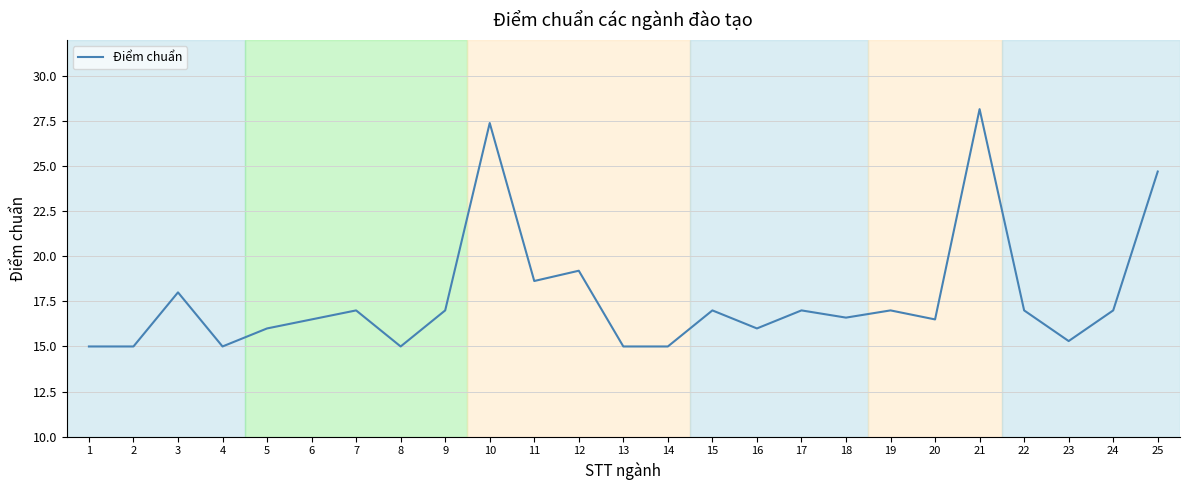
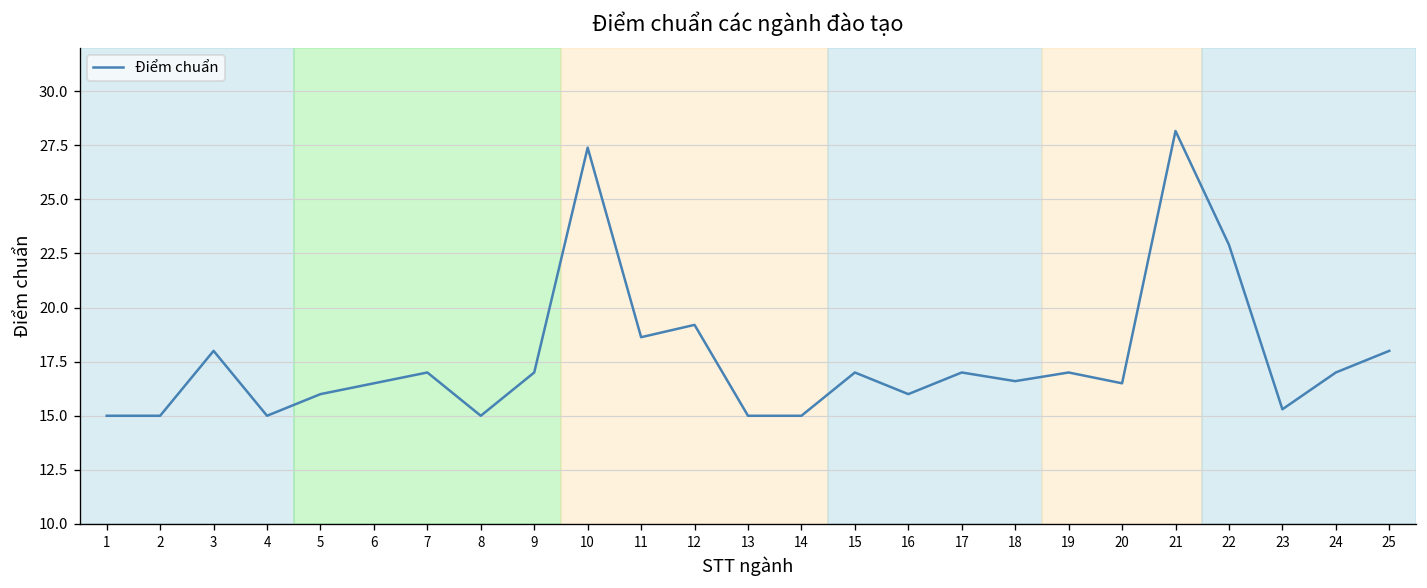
22: 17.0 -> 22.9
25: 24.7 -> 18.0
